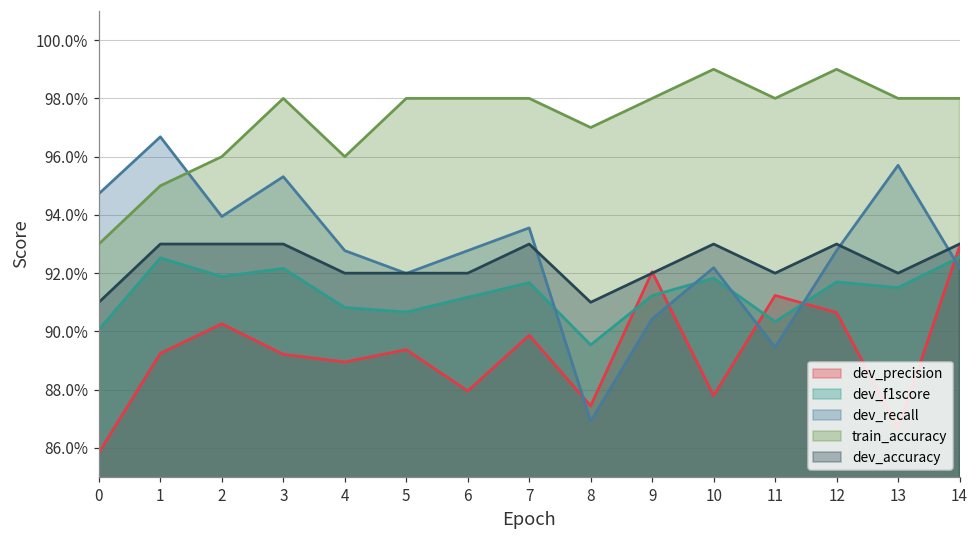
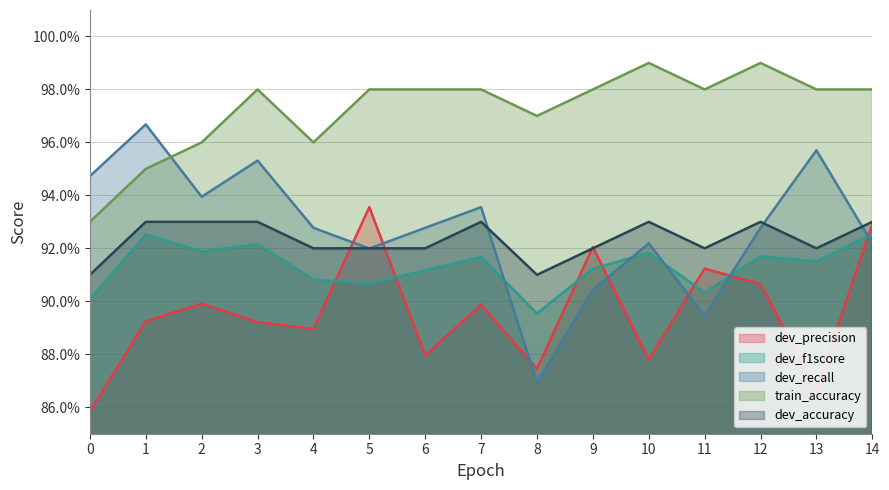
dev_precision, 2: 90.3% -> 89.9%
dev_precision, 5: 89.4% -> 93.6%
